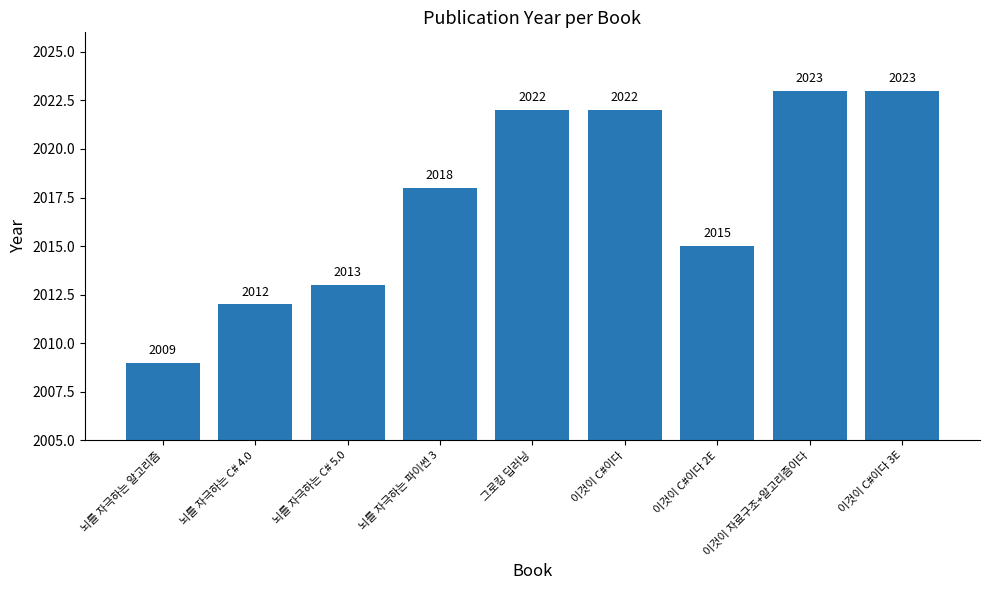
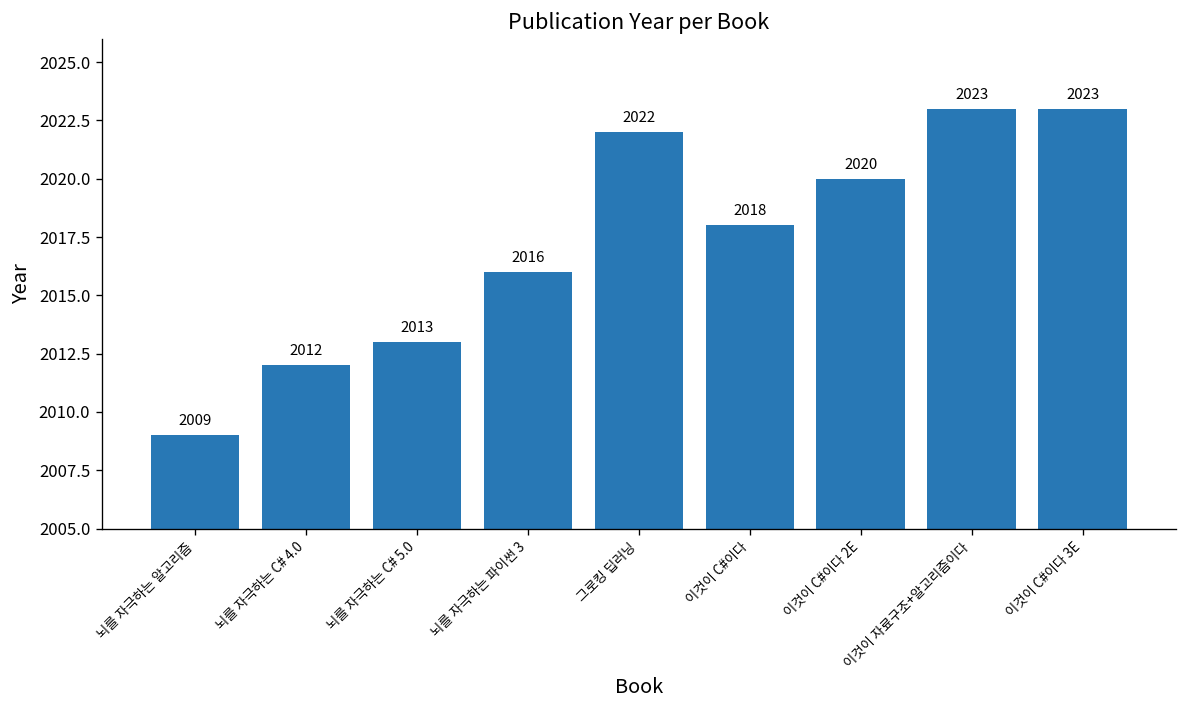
뇌를 자극하는 파이썬 3: 2018 -> 2016
이것이 C#이다: 2022 -> 2018
이것이 C#이다 2E: 2015 -> 2020
